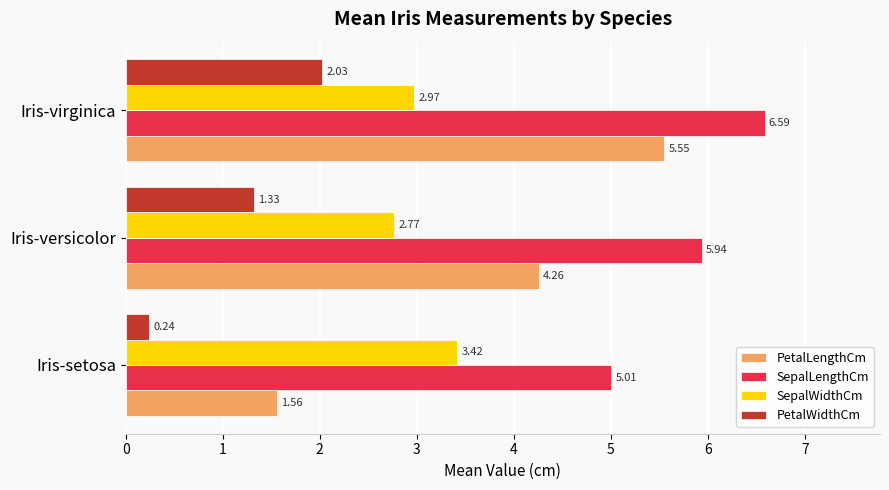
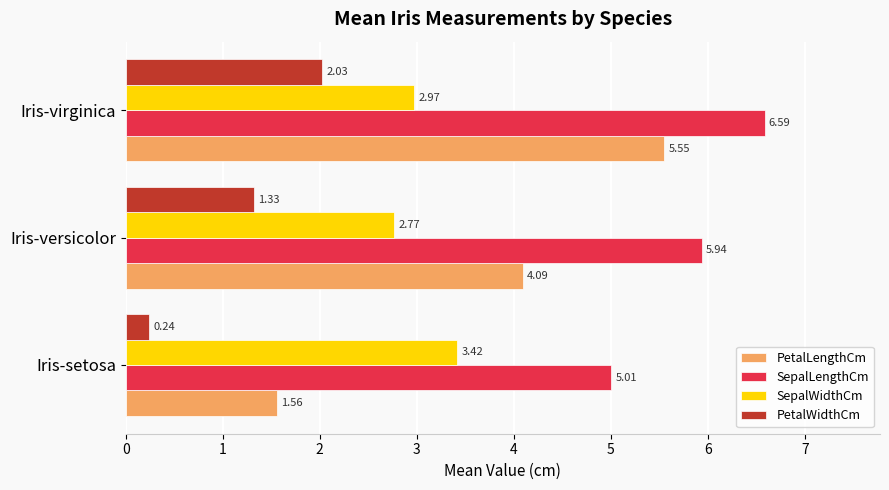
PetalLengthCm, Iris-versicolor: 4.26 -> 4.09
